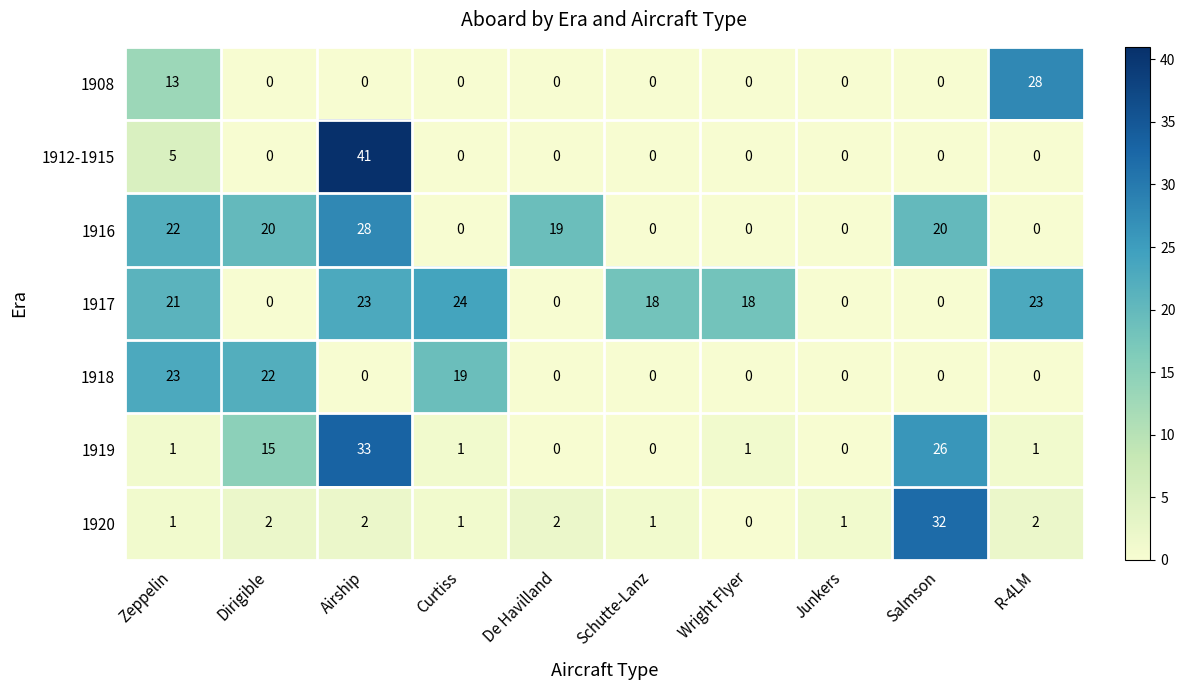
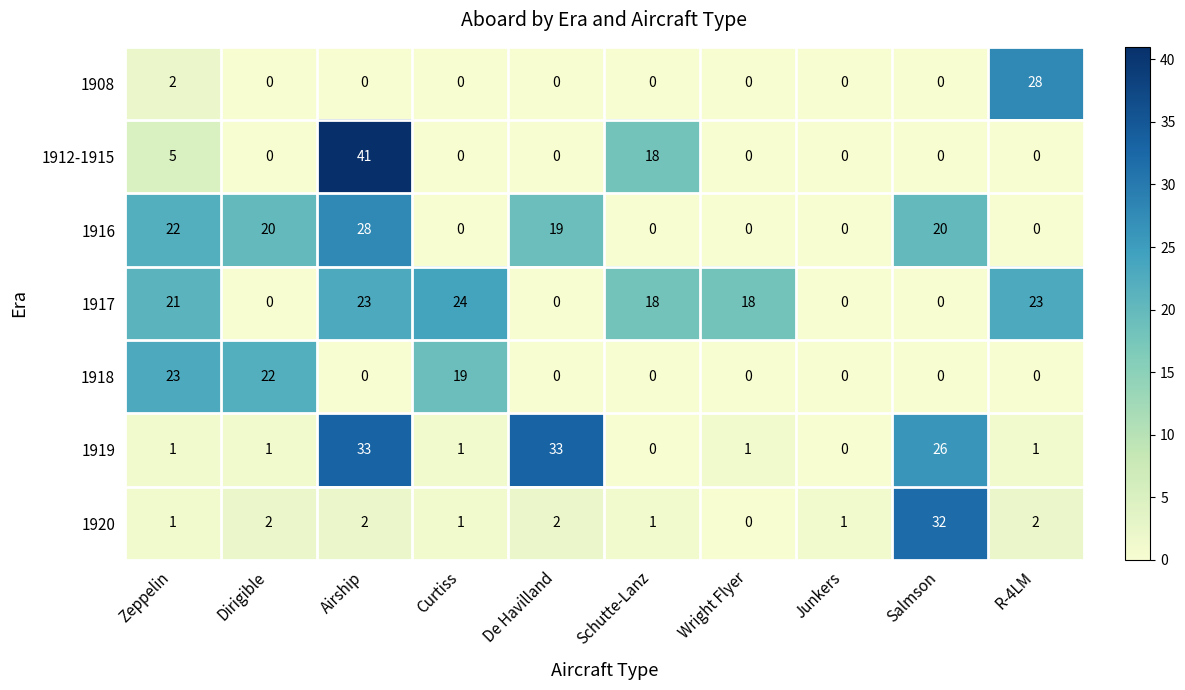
1908, Zeppelin: 13 -> 2
1912-1915, Schutte-Lanz: 0 -> 18
1919, Dirigible: 15 -> 1
1919, De Havilland: 0 -> 33
